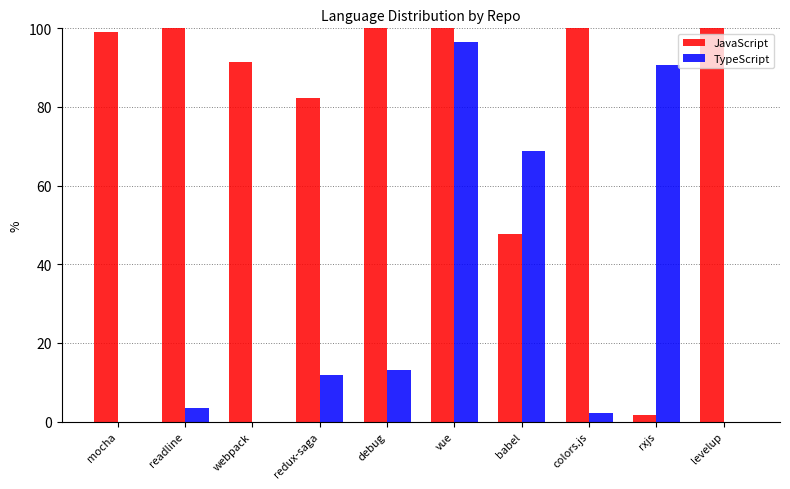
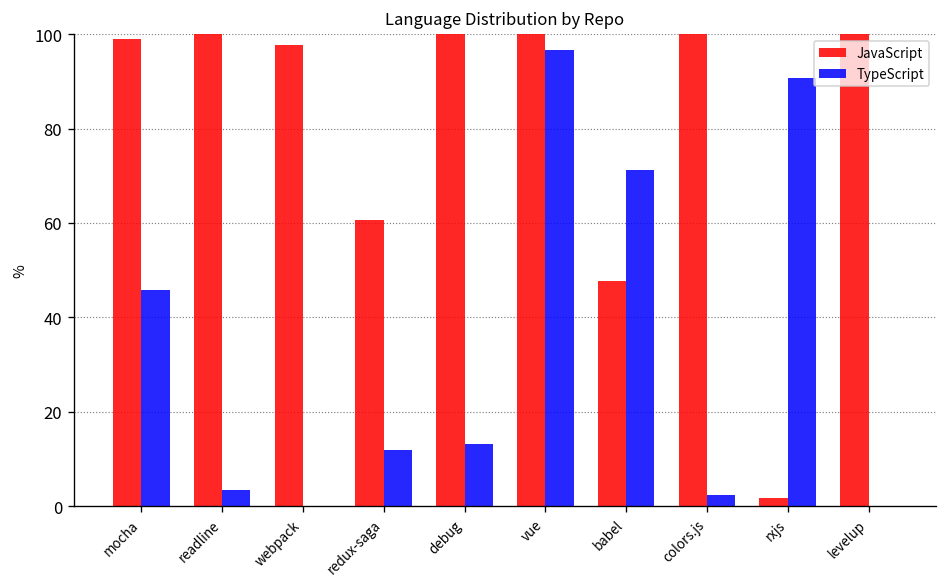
TypeScript, mocha: 0 -> 46
JavaScript, webpack: 91 -> 98
JavaScript, redux-saga: 82 -> 61
TypeScript, babel: 69 -> 71
